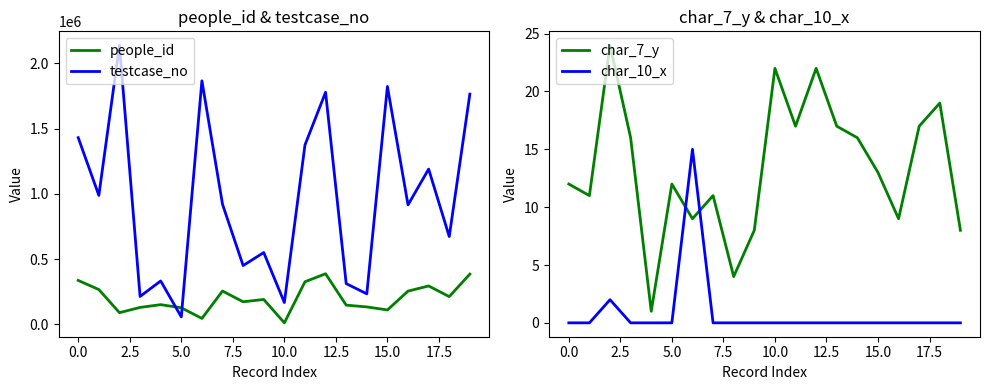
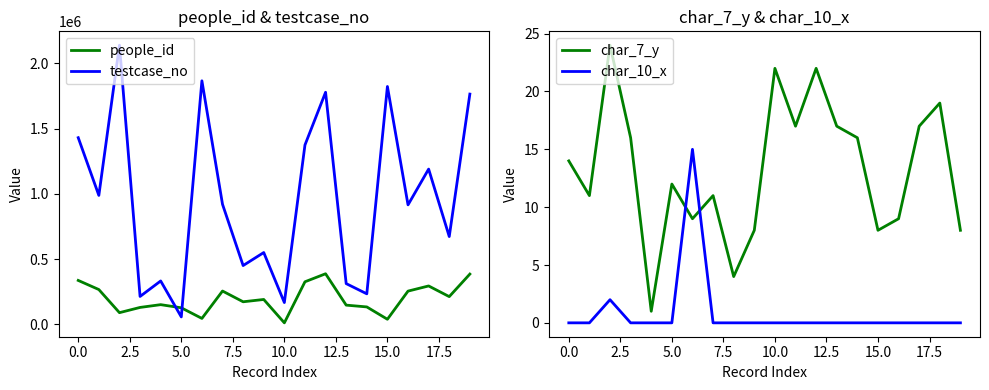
people_id & testcase_no, people_id, 15.0: 110000 -> 40000
char_7_y & char_10_x, char_7_y, 0.0: 12 -> 14
char_7_y & char_10_x, char_7_y, 15.0: 13 -> 8
